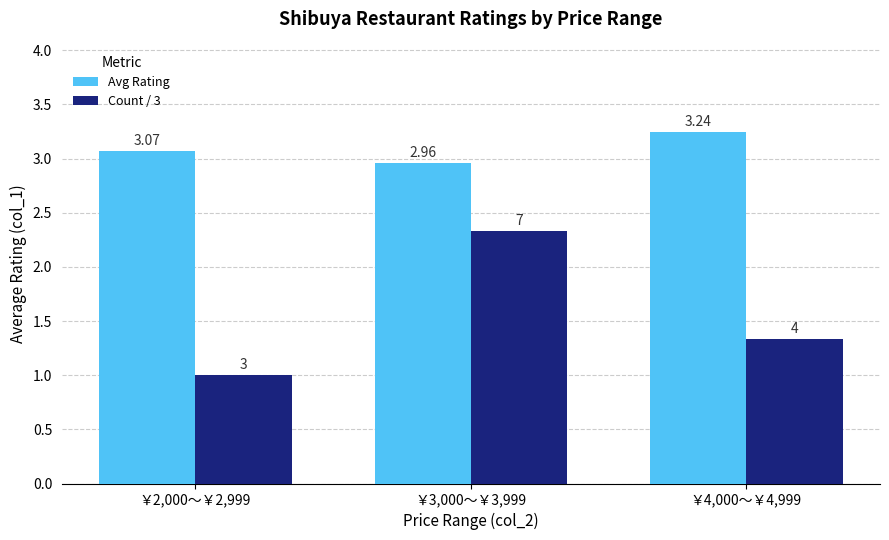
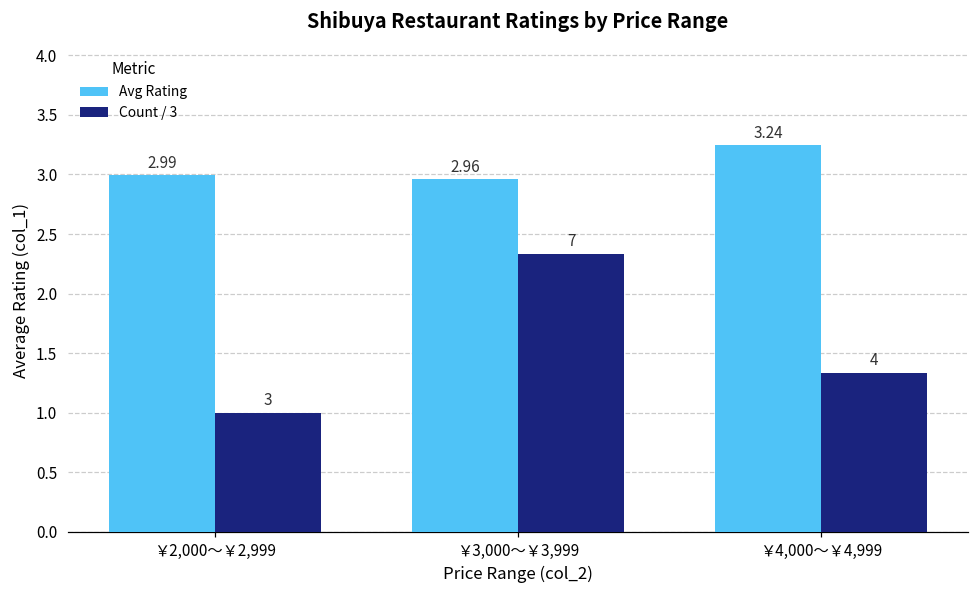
Avg Rating, ￥2,000～￥2,999: 3.07 -> 2.99
